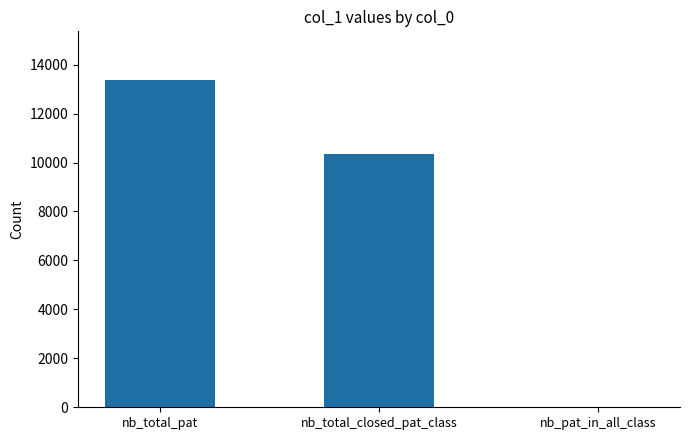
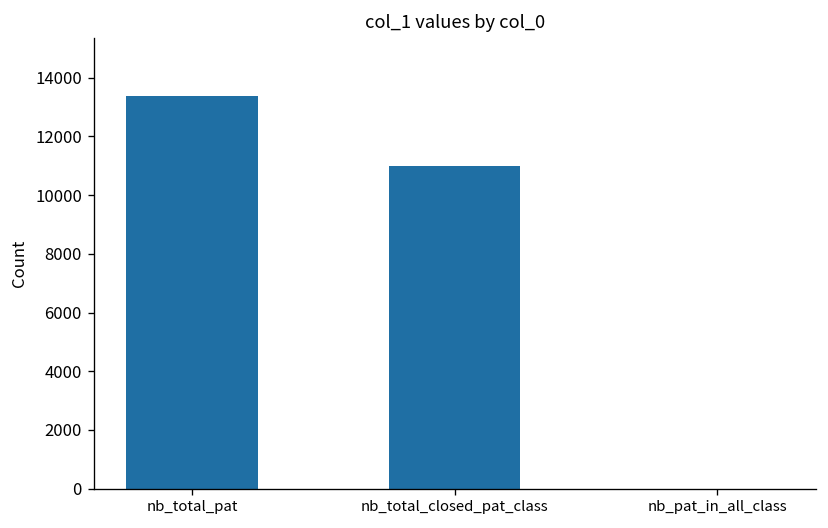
nb_total_closed_pat_class: 10300 -> 11000
